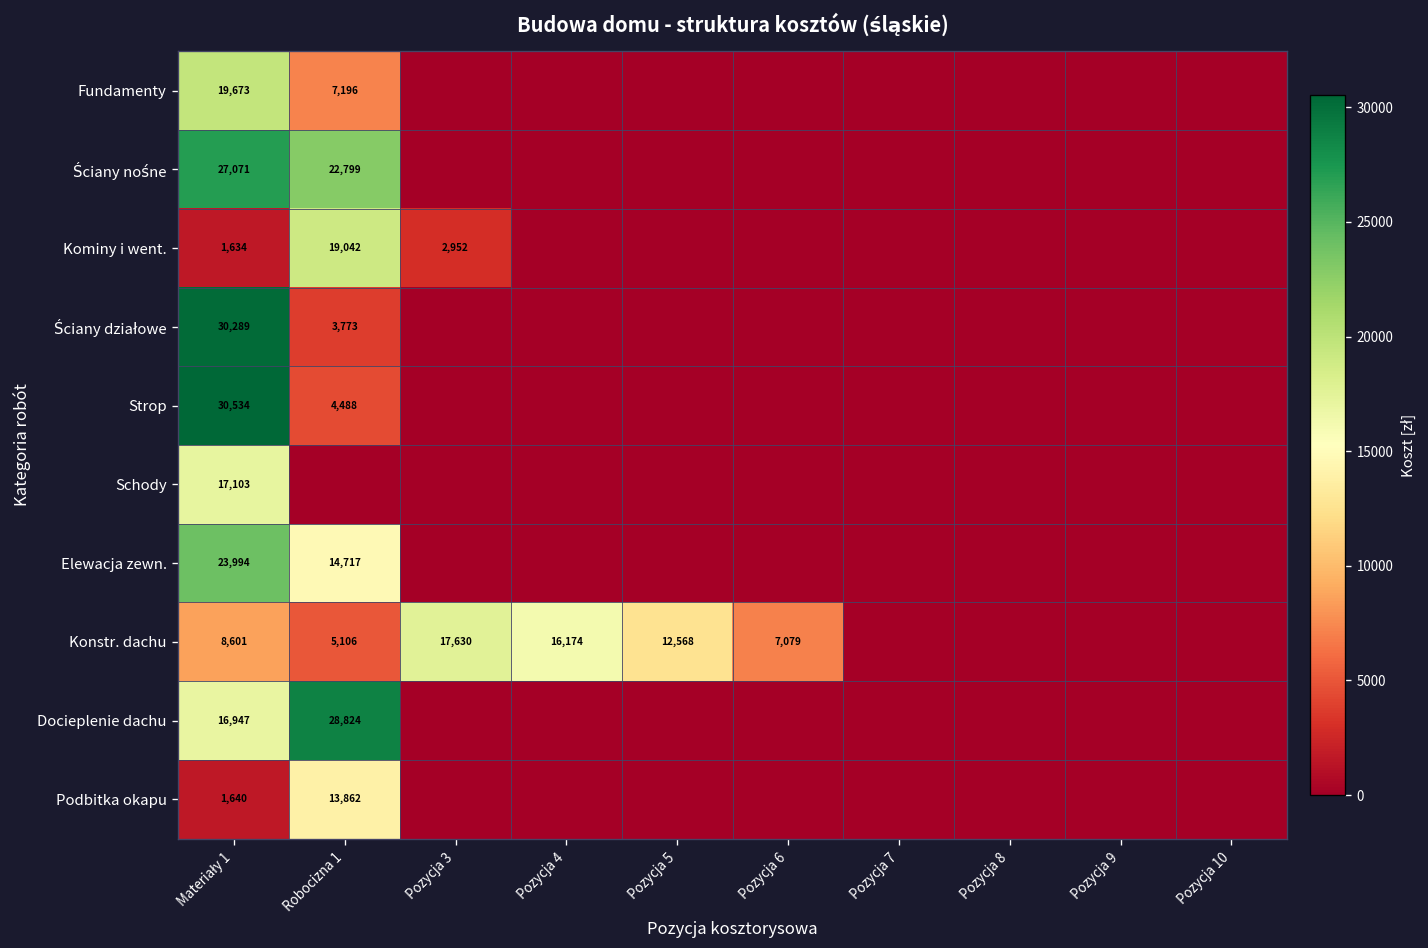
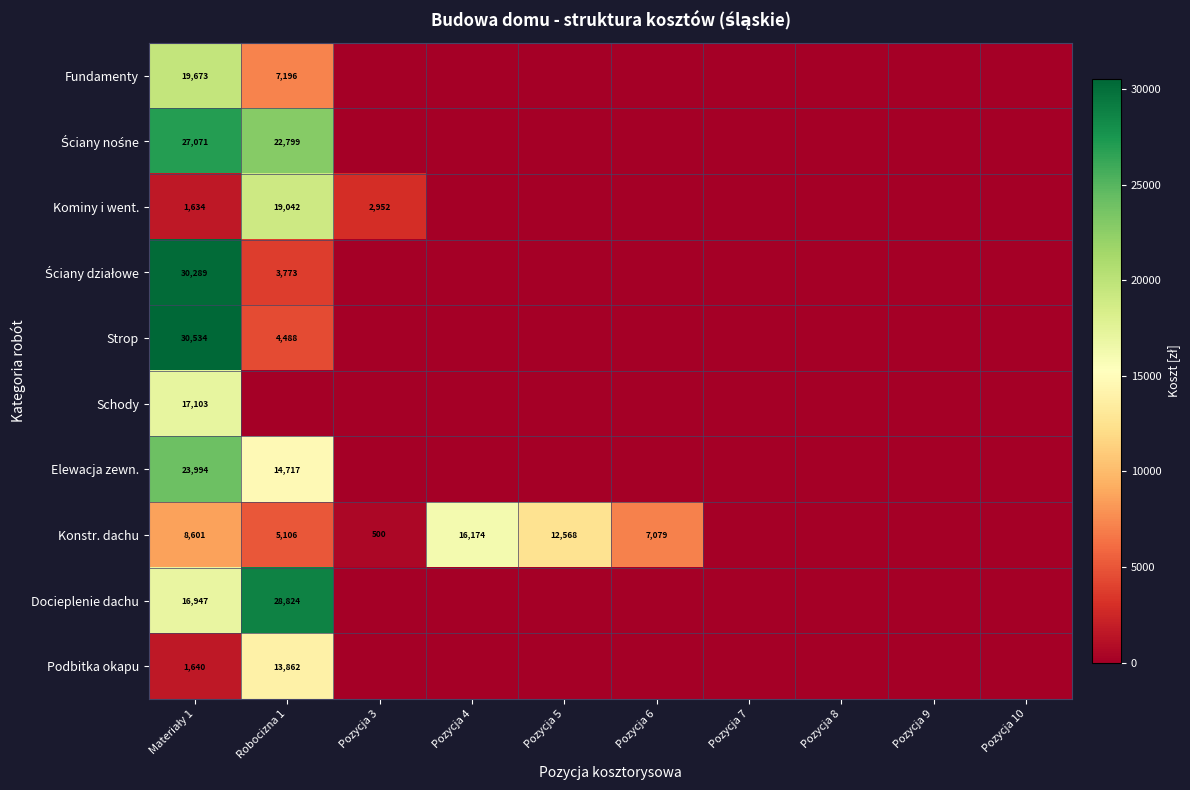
Konstr. dachu, Pozycja 3: 17,630 -> 500
